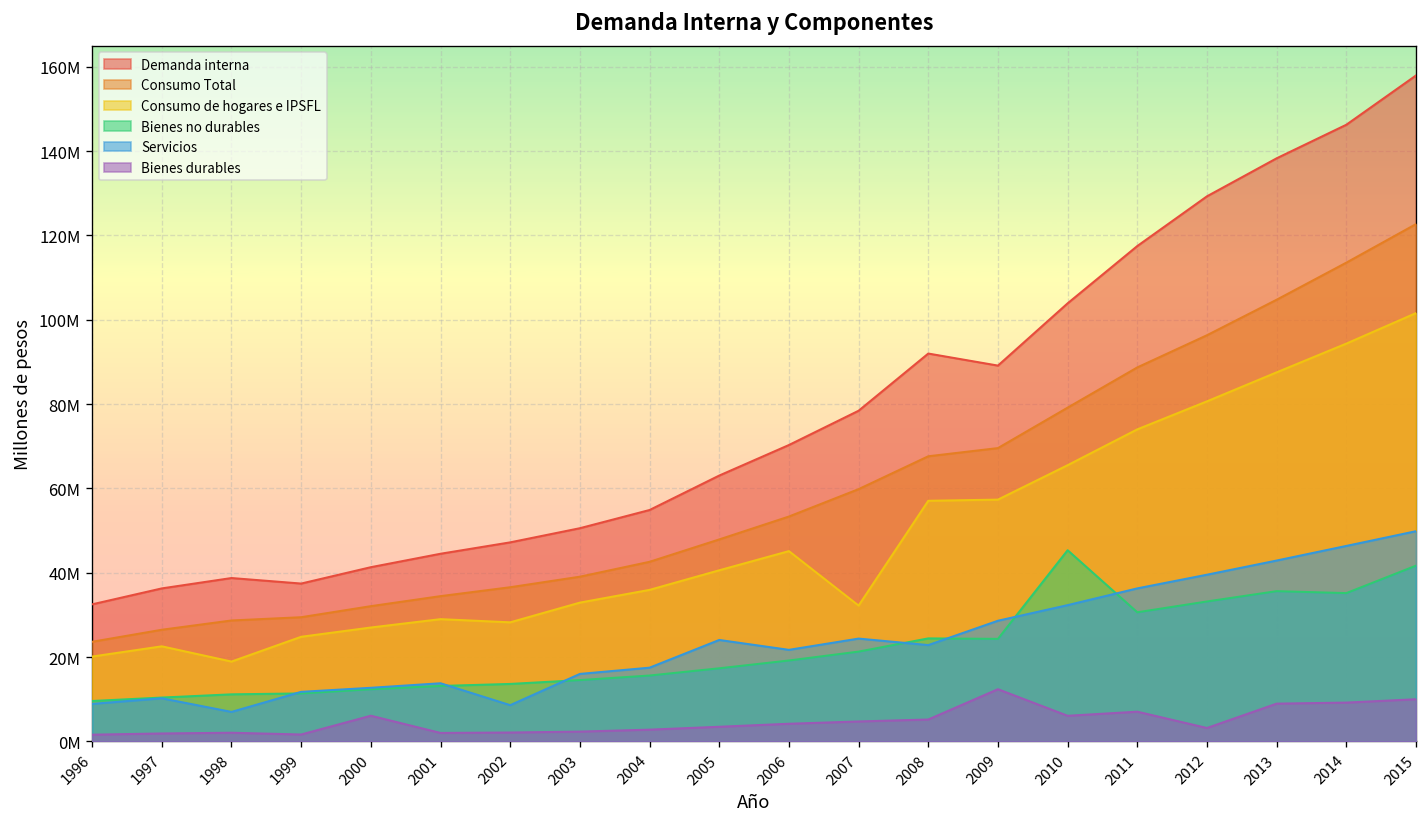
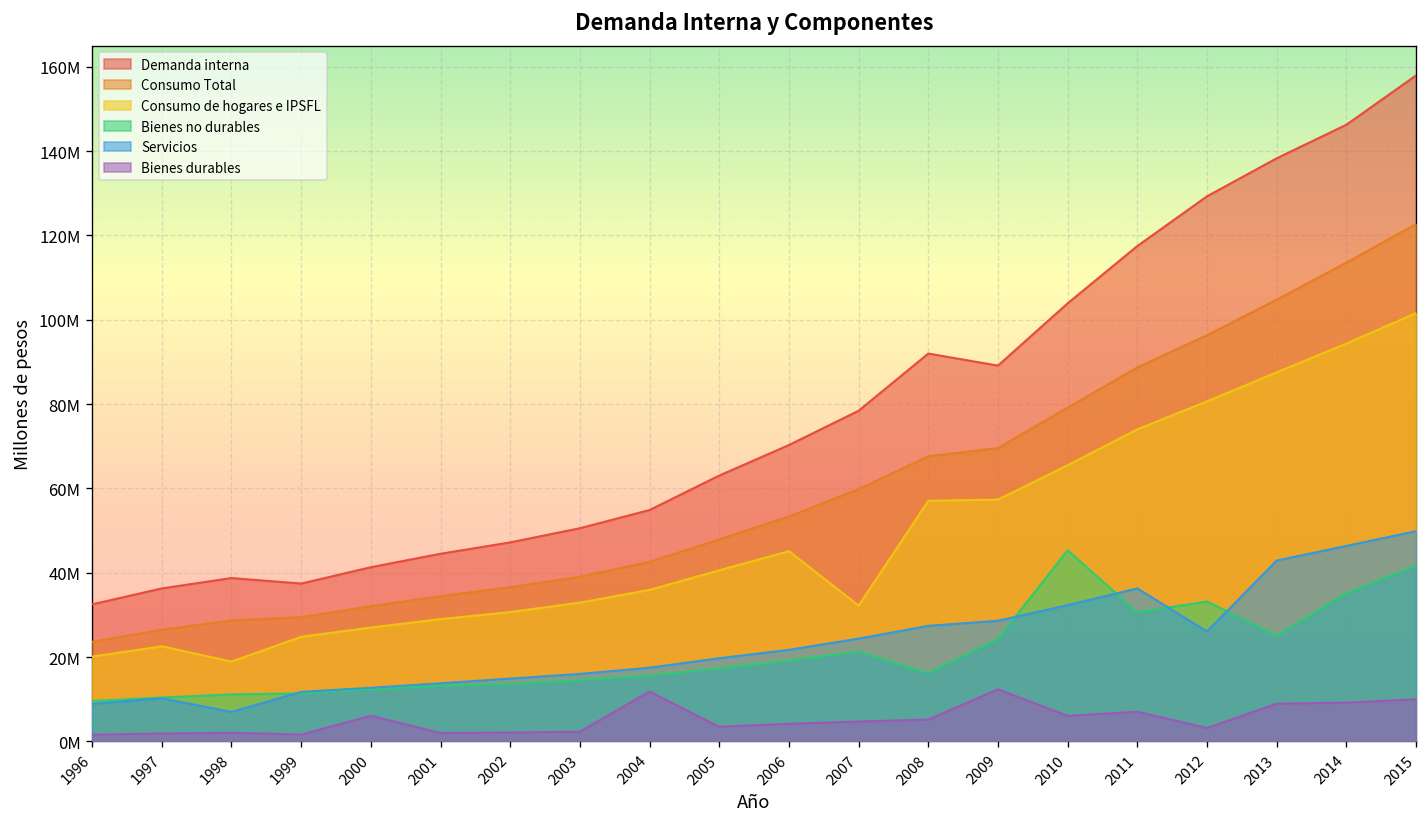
Consumo de hogares e IPSFL, 2002: 28000000 -> 31000000
Servicios, 2002: 9000000 -> 15000000
Bienes durables, 2004: 3000000 -> 12000000
Servicios, 2005: 24000000 -> 20000000
Bienes no durables, 2008: 24000000 -> 16000000
Servicios, 2008: 23000000 -> 27000000
Servicios, 2012: 40000000 -> 26000000
Bienes no durables, 2013: 36000000 -> 25000000
